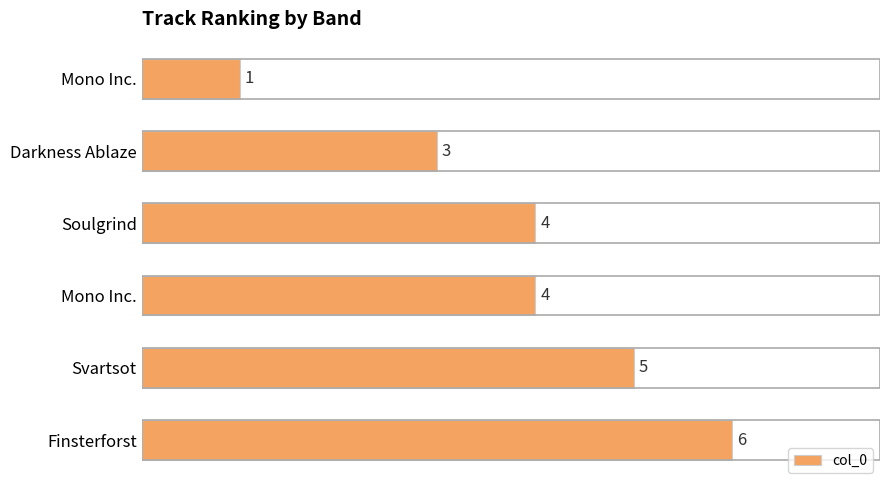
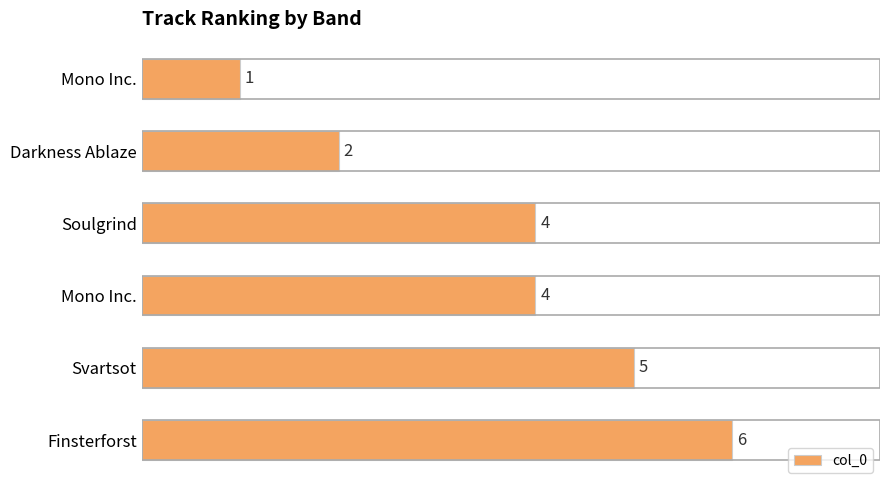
Darkness Ablaze: 3 -> 2
